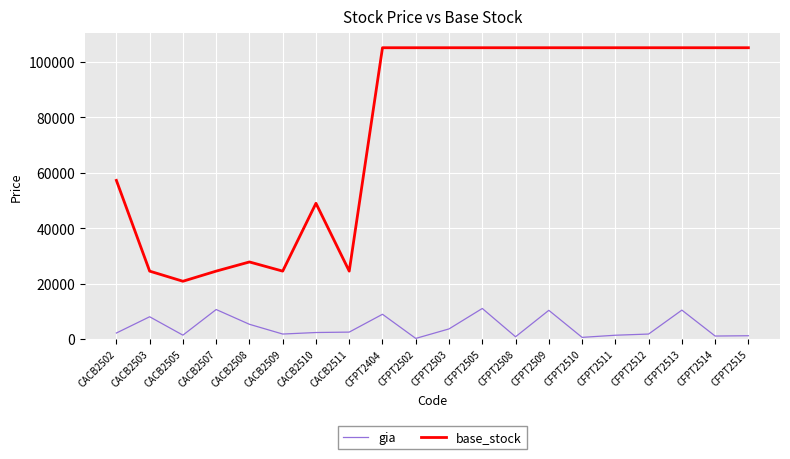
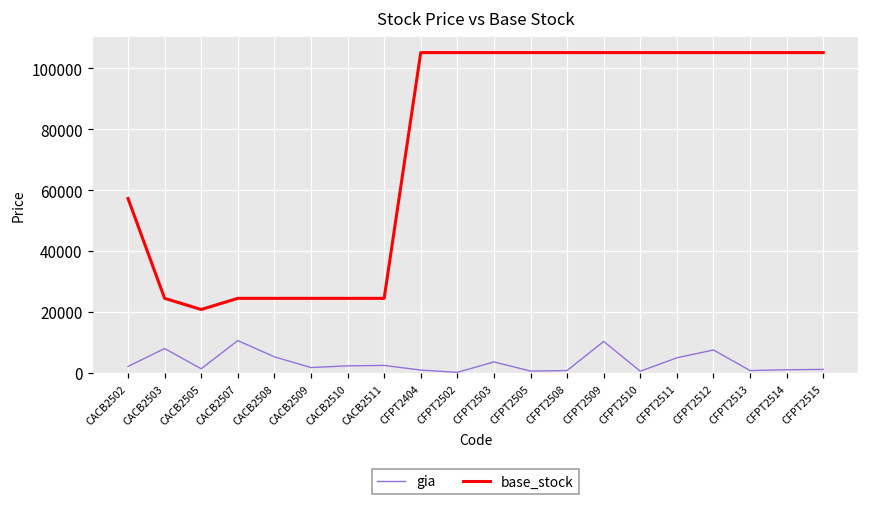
base_stock, CACB2508: 28000 -> 25000
base_stock, CACB2510: 49000 -> 25000
gia, CFPT2404: 9000 -> 1000
gia, CFPT2505: 11000 -> 1000
gia, CFPT2511: 1000 -> 5000
gia, CFPT2512: 2000 -> 8000
gia, CFPT2513: 10000 -> 1000
